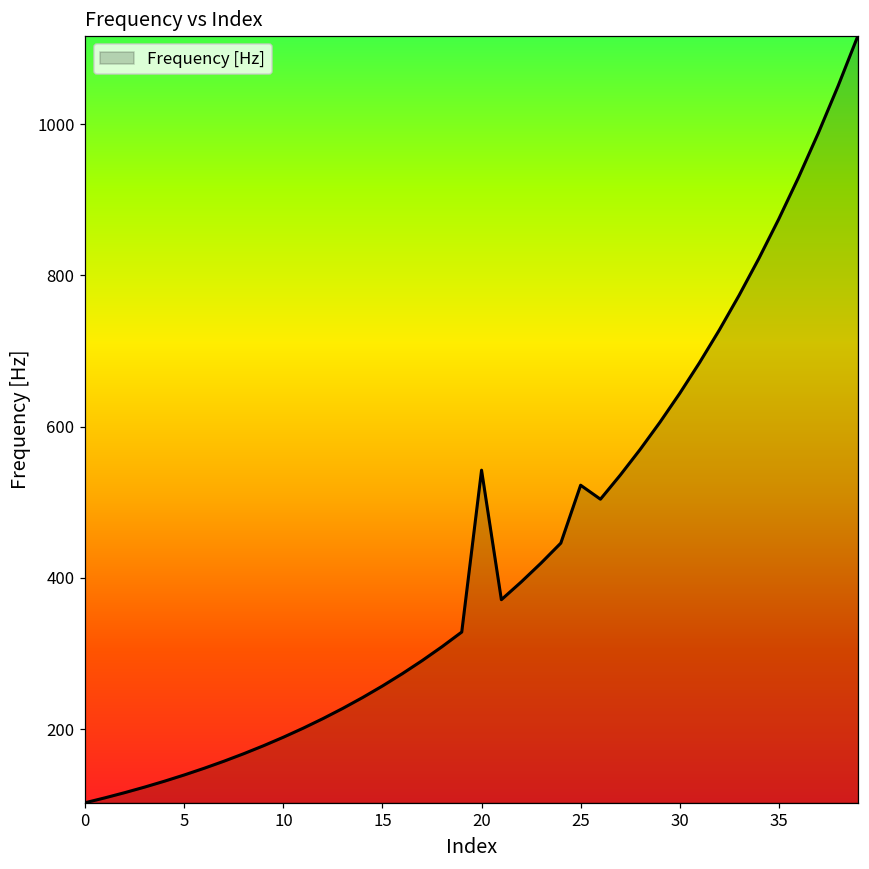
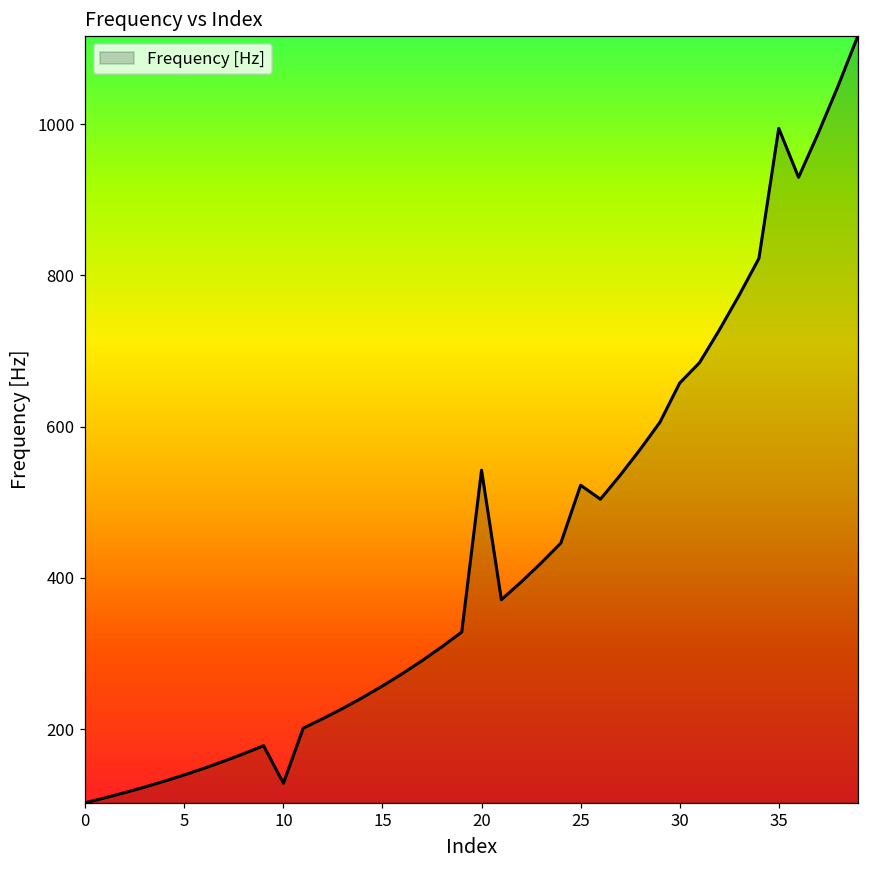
10: 190 -> 130
30: 640 -> 660
35: 870 -> 990
